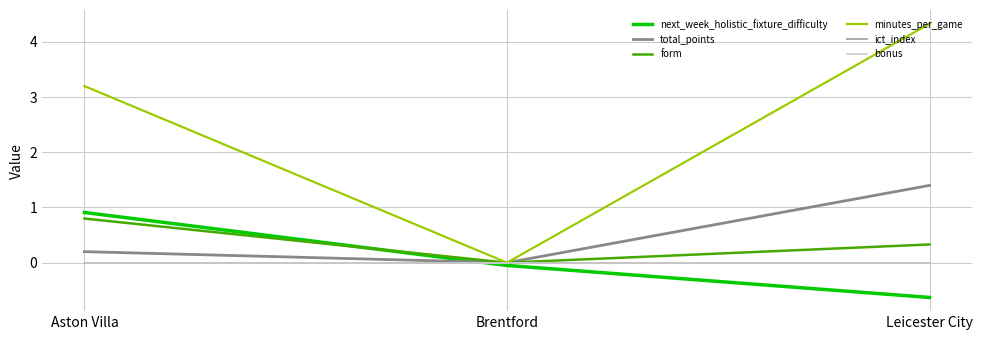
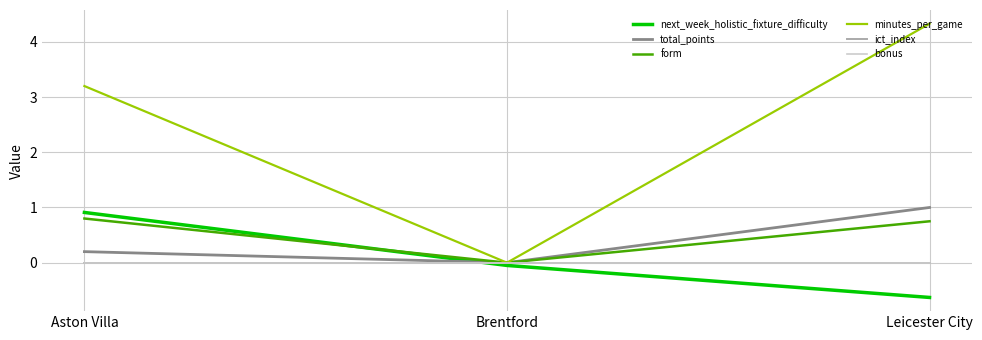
total_points, Leicester City: 1.4 -> 1.0
form, Leicester City: 0.3 -> 0.8
